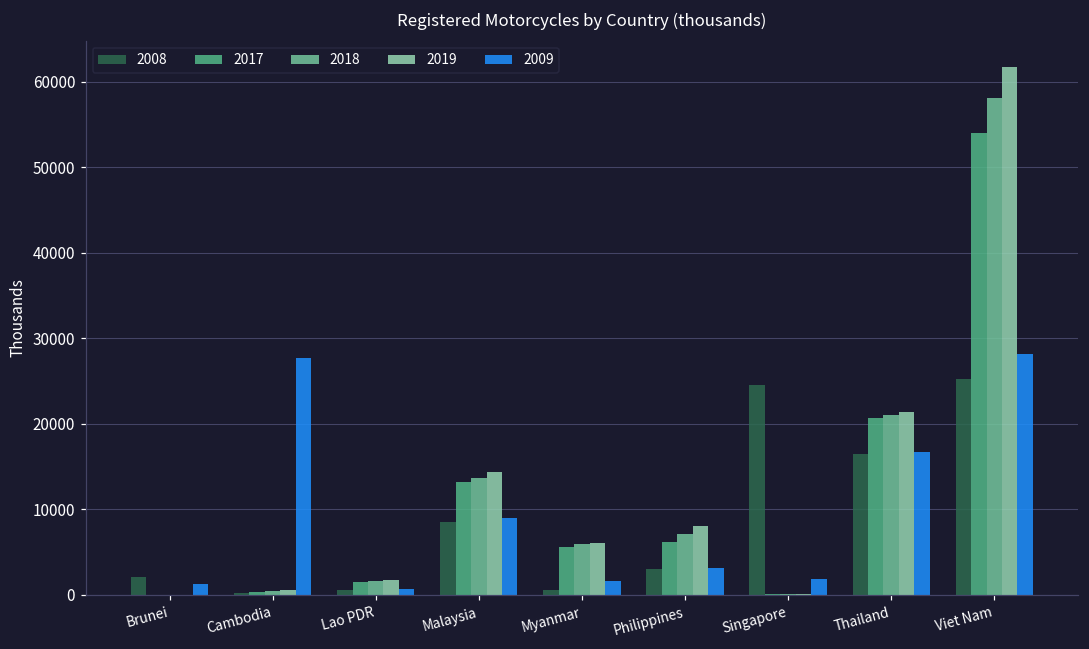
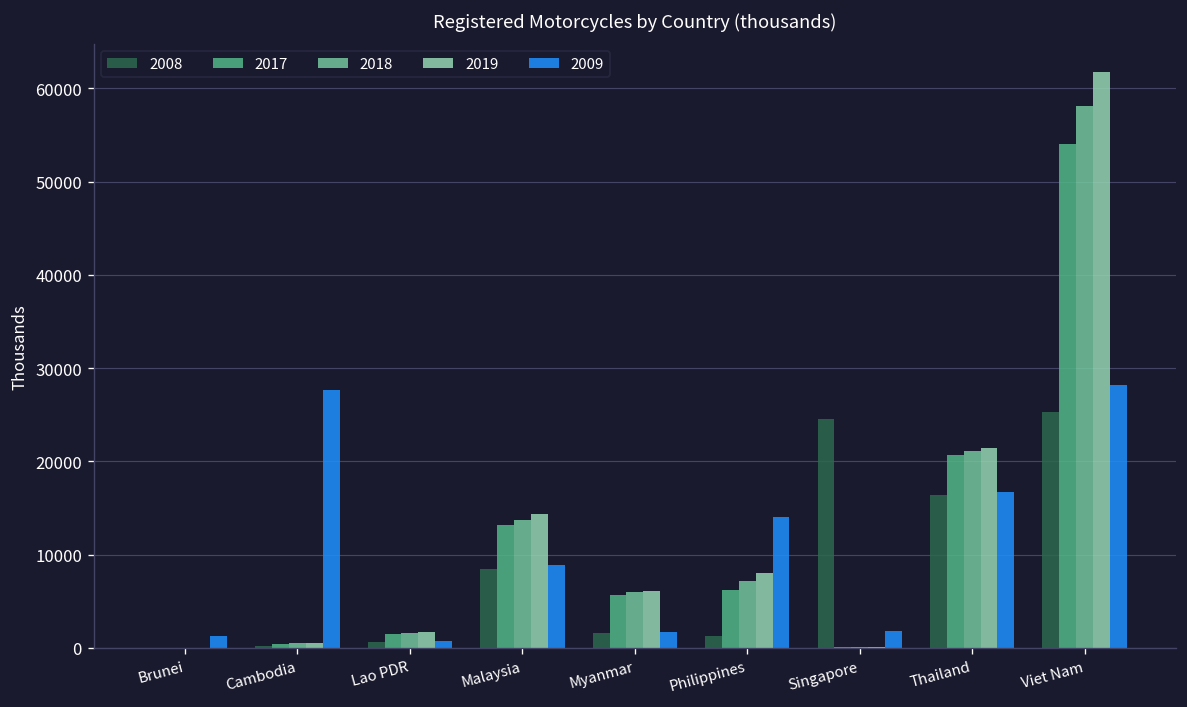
2008, Brunei: 2000 -> 0
2008, Myanmar: 1000 -> 2000
2008, Philippines: 3000 -> 1000
2009, Philippines: 3000 -> 14000
